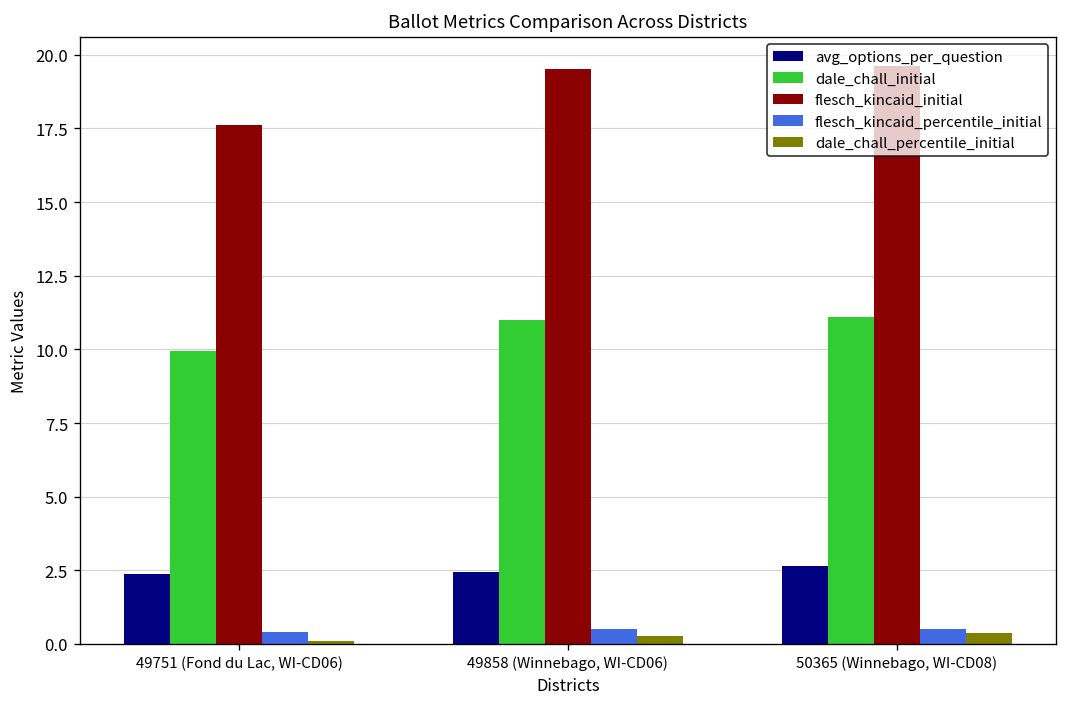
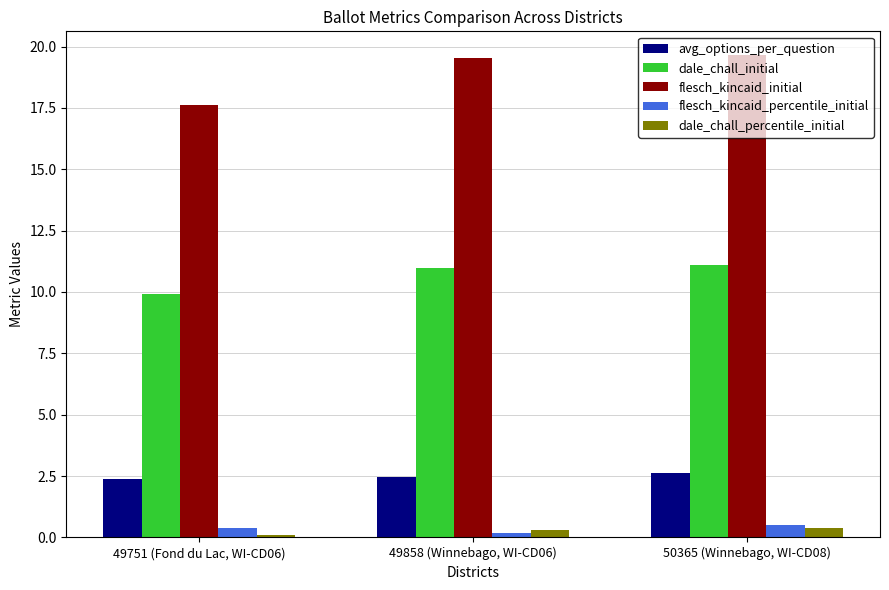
flesch_kincaid_percentile_initial, 49858 (Winnebago, WI-CD06): 0.5 -> 0.2
